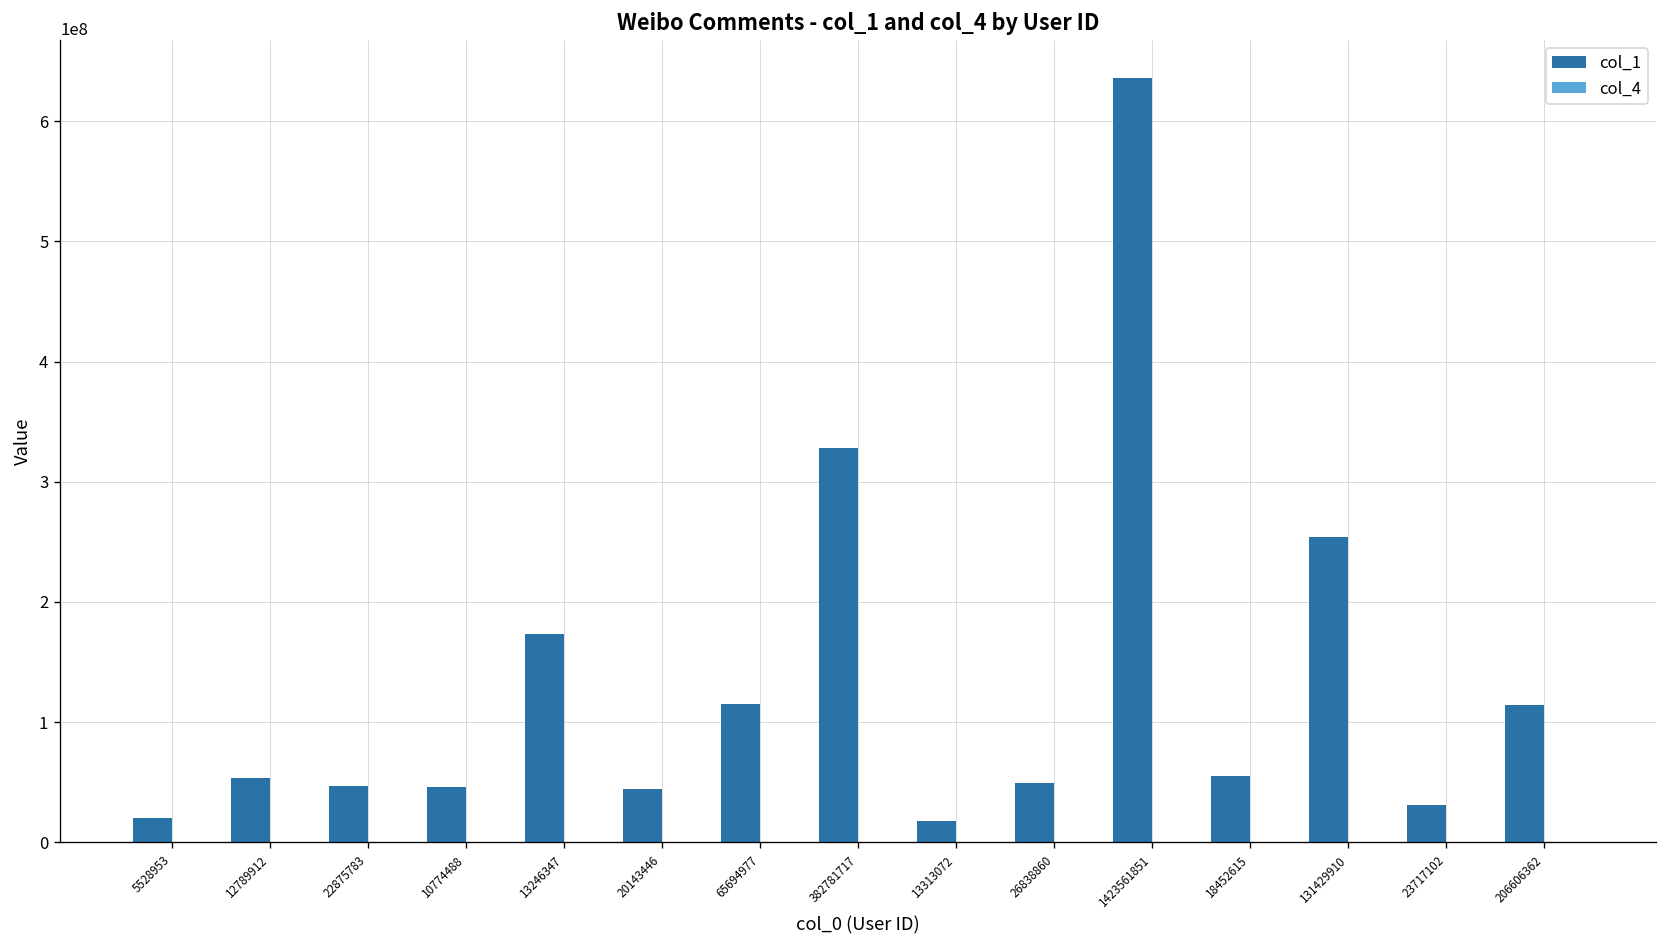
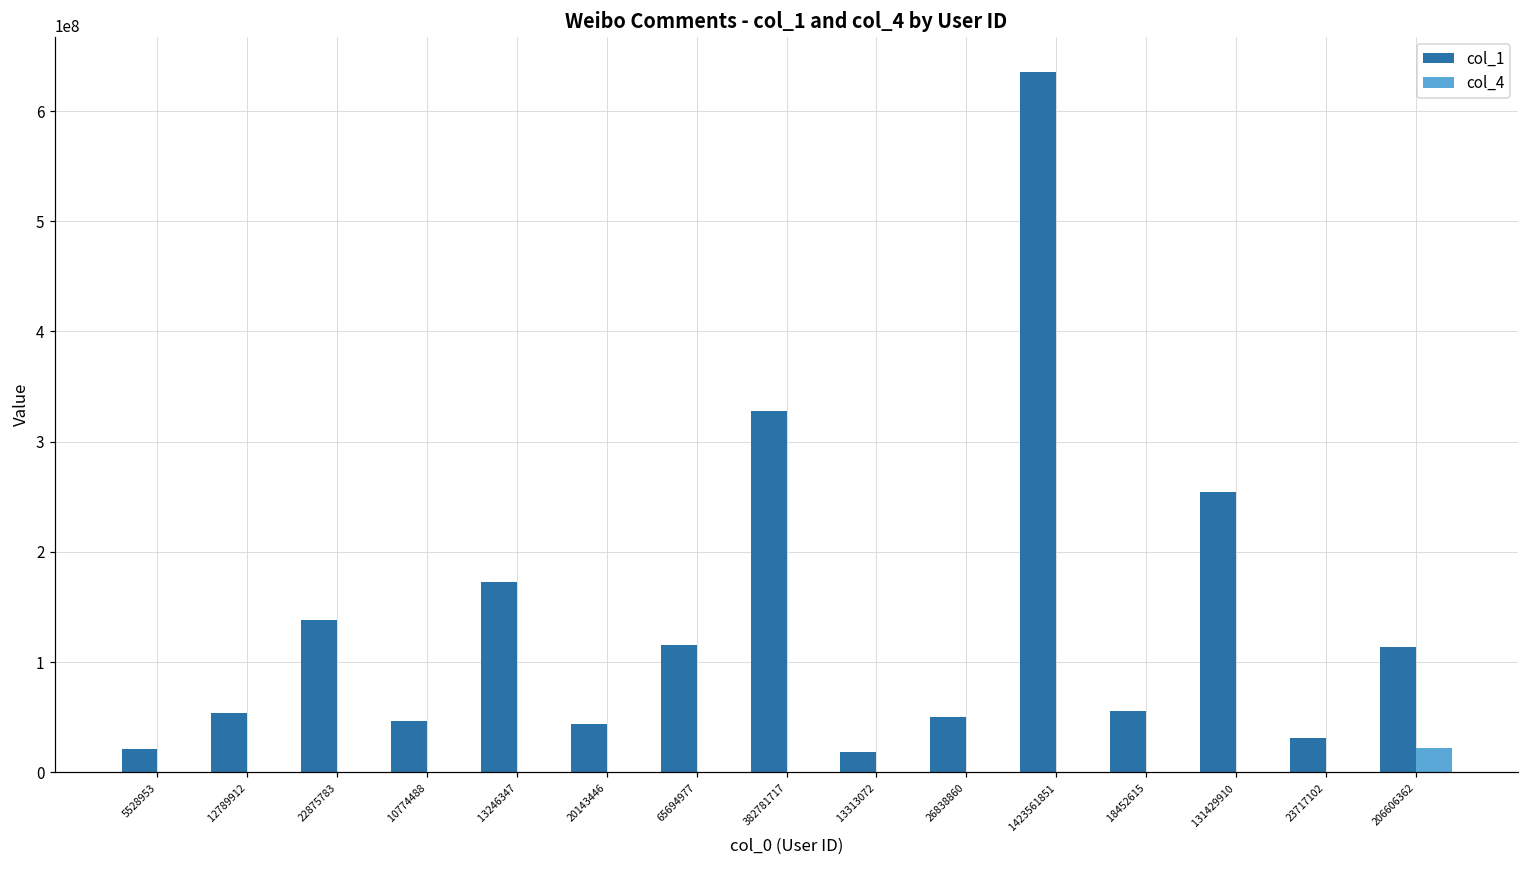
col_1, 22875783: 47000000 -> 138000000
col_4, 206606362: 0 -> 22000000
